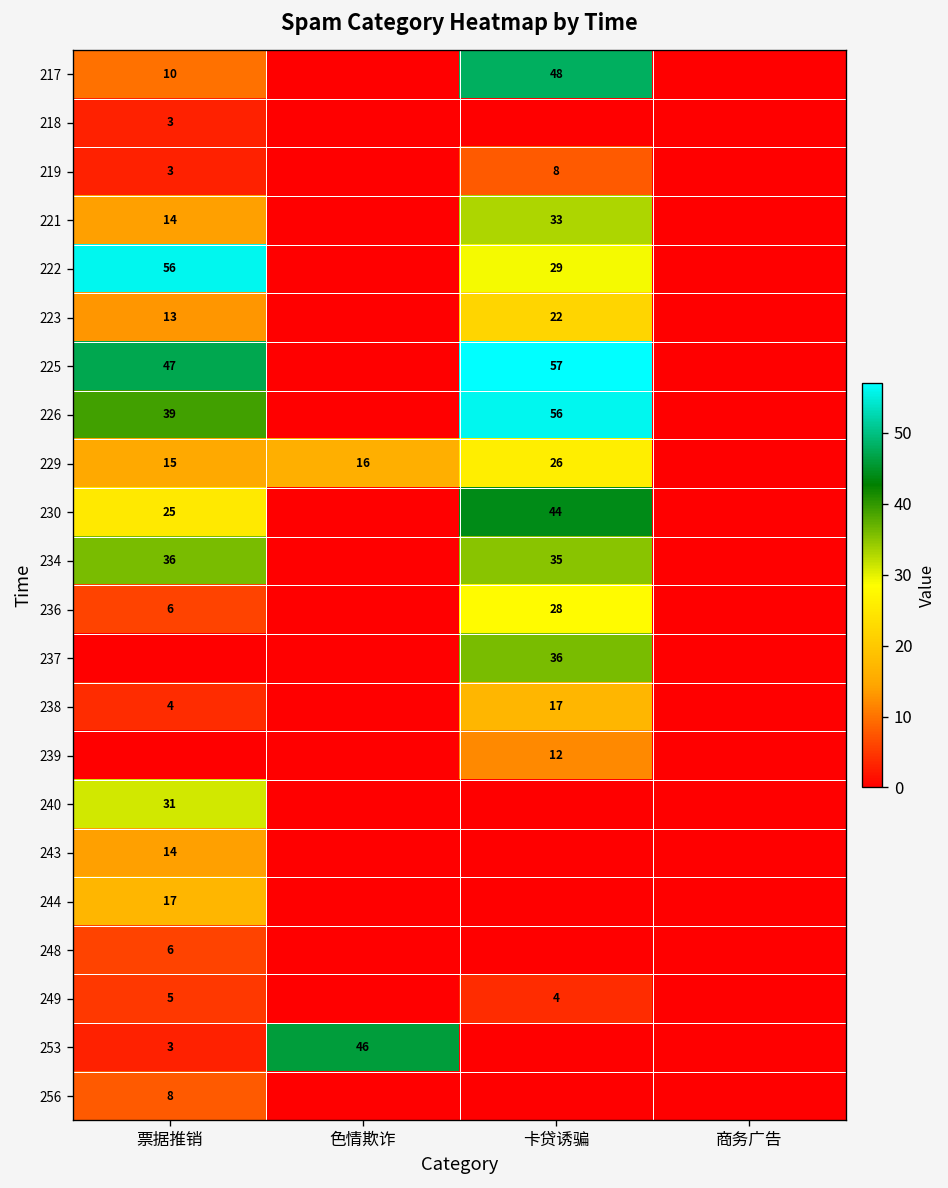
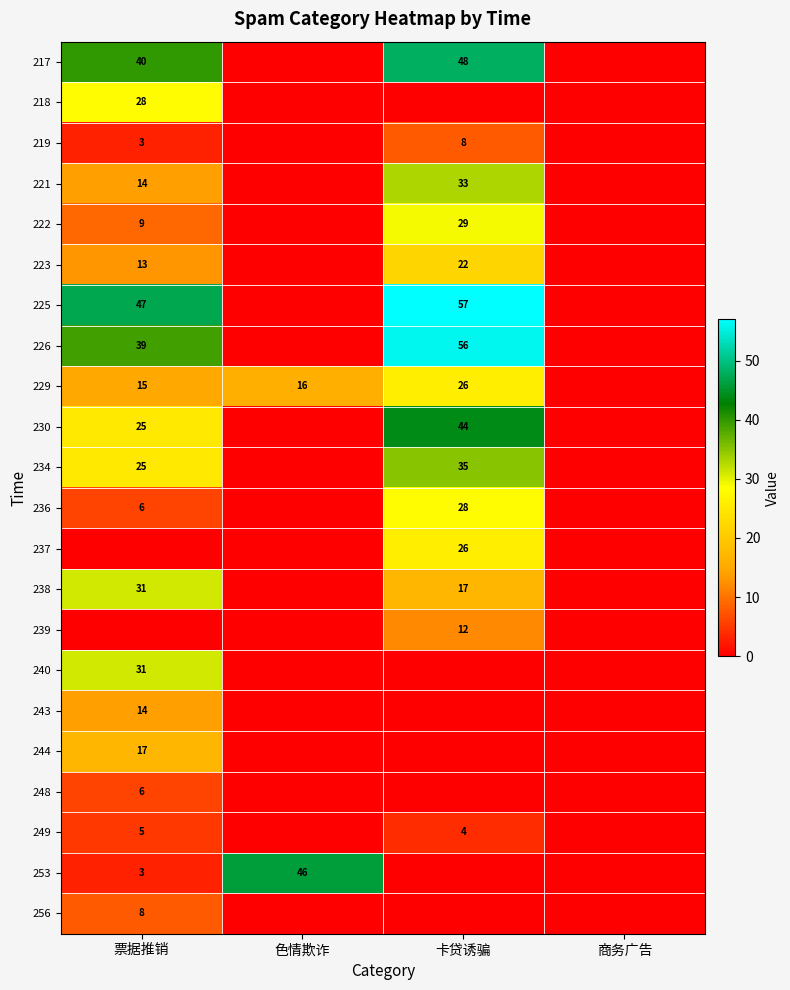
217, 票据推销: 10 -> 40
218, 票据推销: 3 -> 28
222, 票据推销: 56 -> 9
234, 票据推销: 36 -> 25
237, 卡贷诱骗: 36 -> 26
238, 票据推销: 4 -> 31
